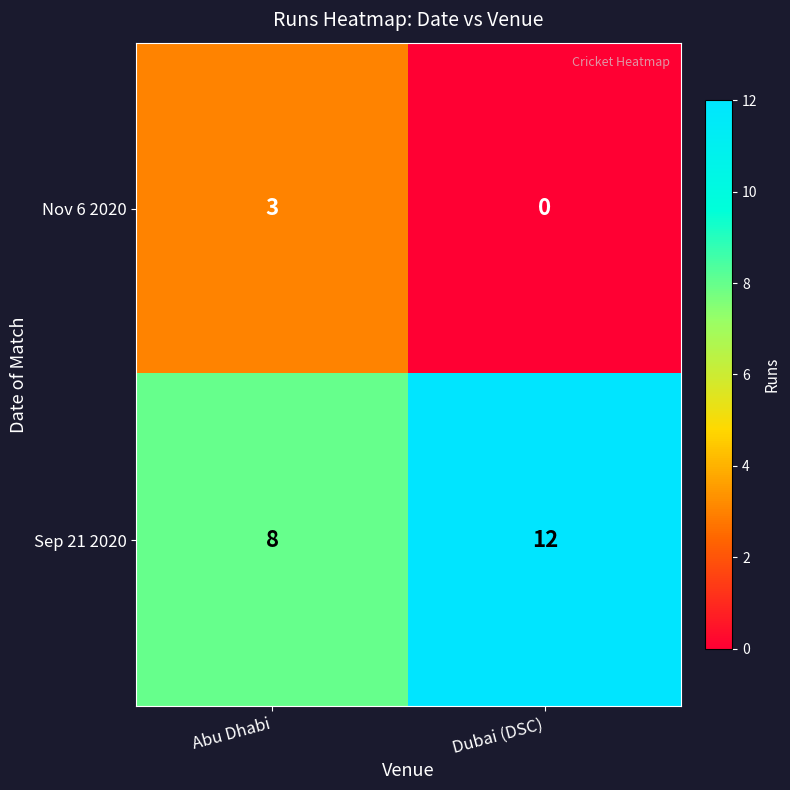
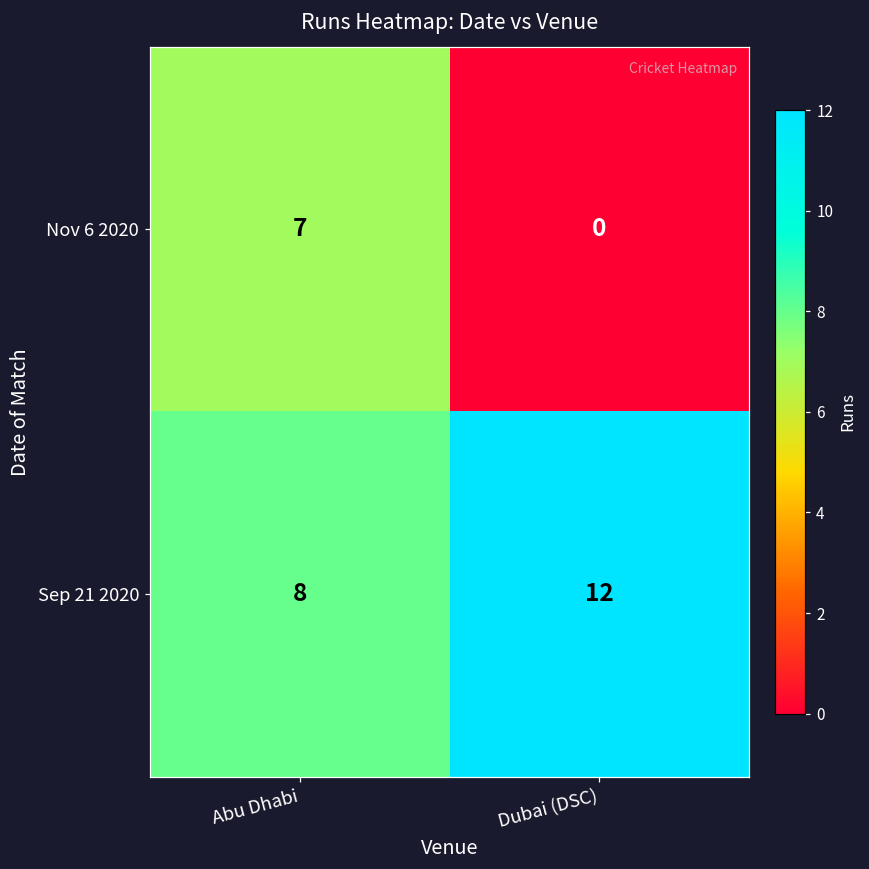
Nov 6 2020, Abu Dhabi: 3 -> 7
